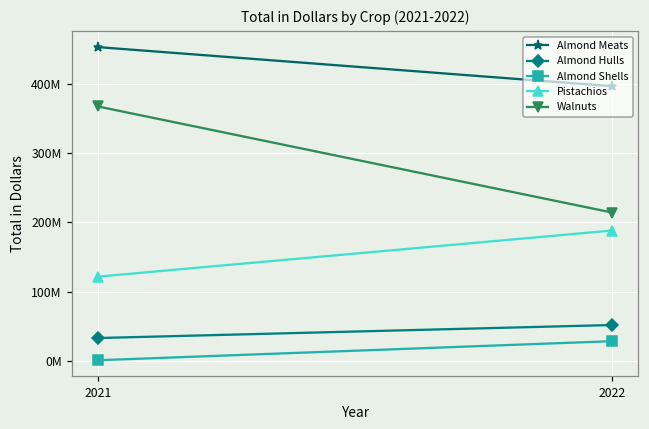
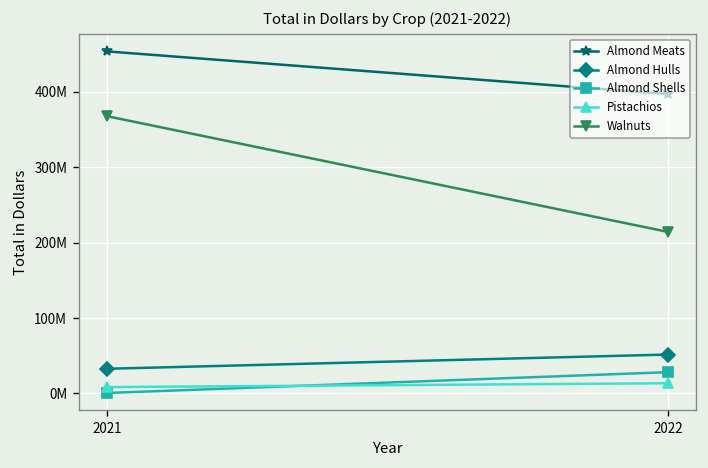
Pistachios, 2021: 120000000 -> 10000000
Pistachios, 2022: 190000000 -> 10000000
